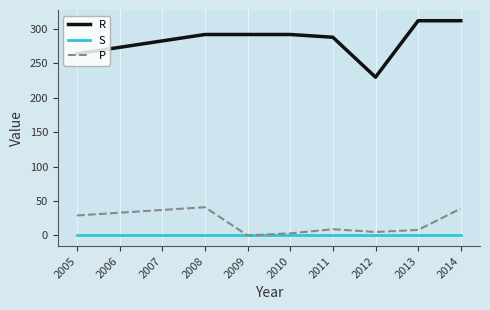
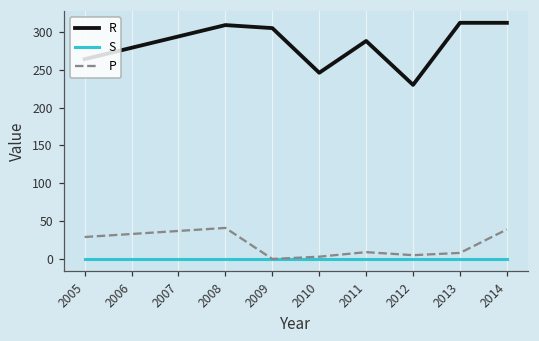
R, 2008: 290 -> 310
R, 2009: 290 -> 310
R, 2010: 290 -> 250
